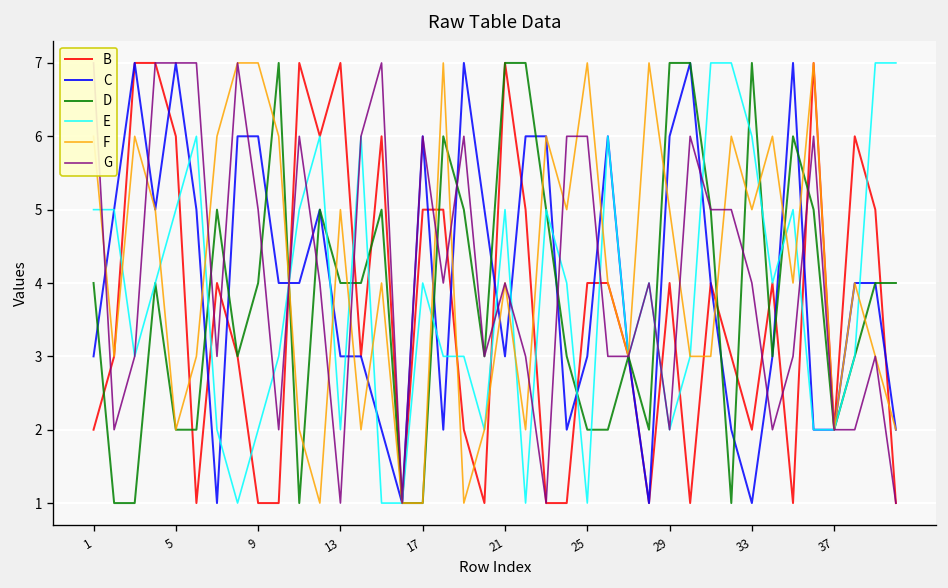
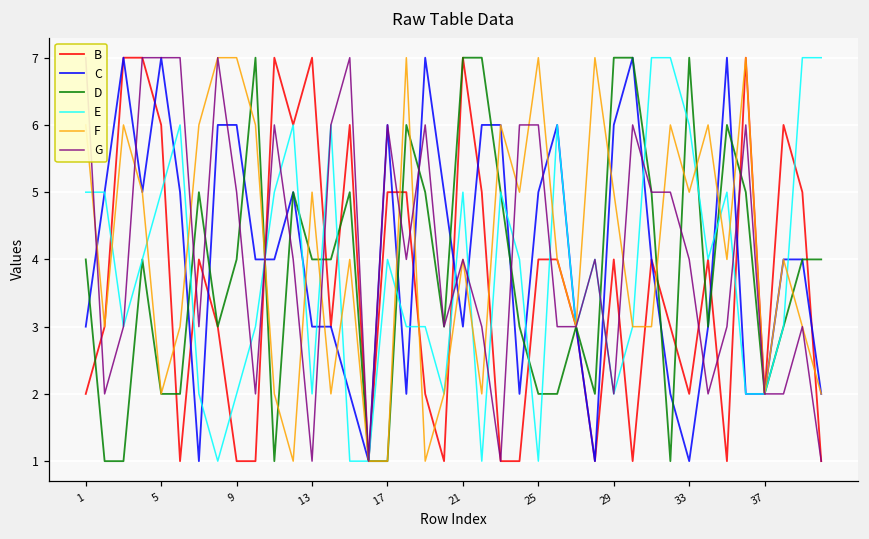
C, 25: 3 -> 5
